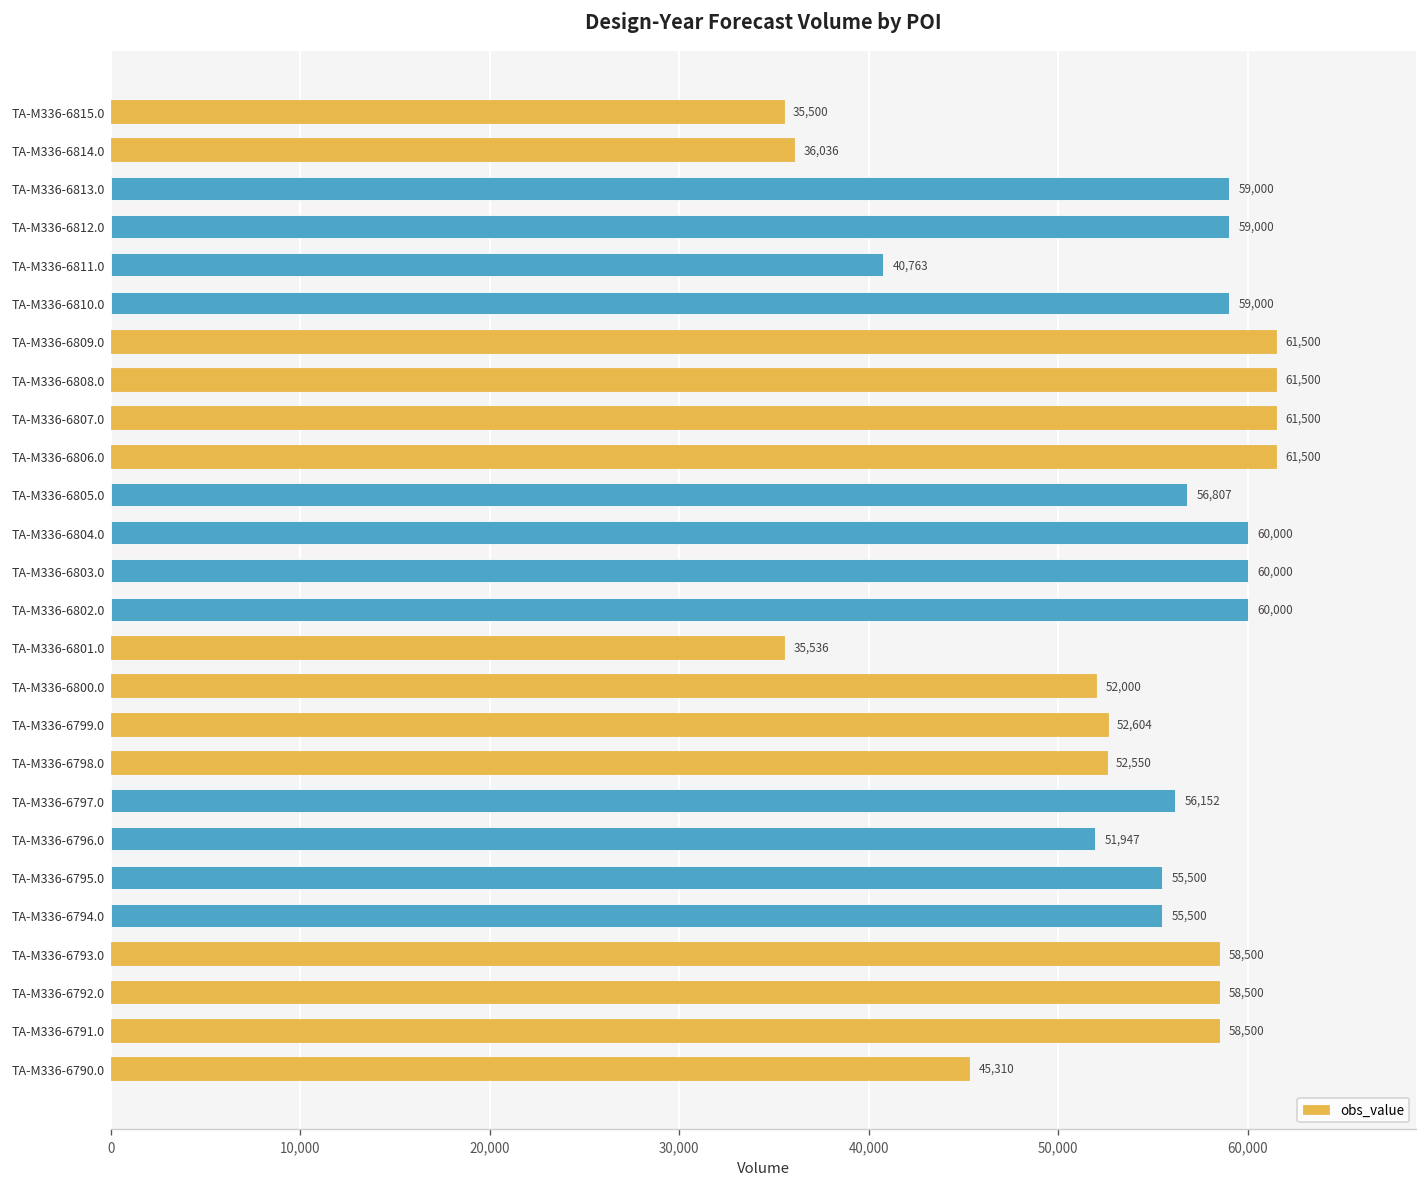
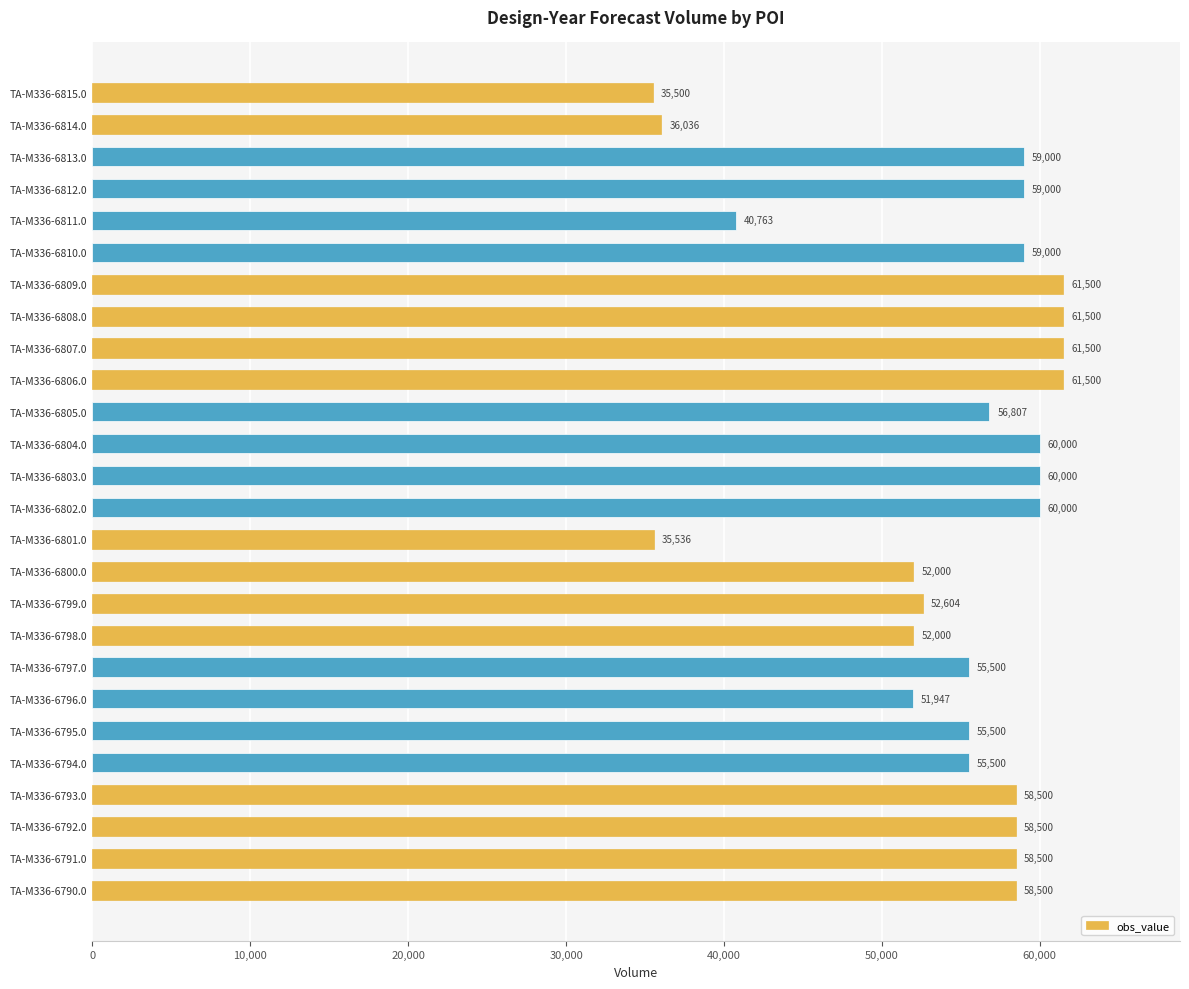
TA-M336-6798.0: 52,550 -> 52,000
TA-M336-6797.0: 56,152 -> 55,500
TA-M336-6790.0: 45,310 -> 58,500
